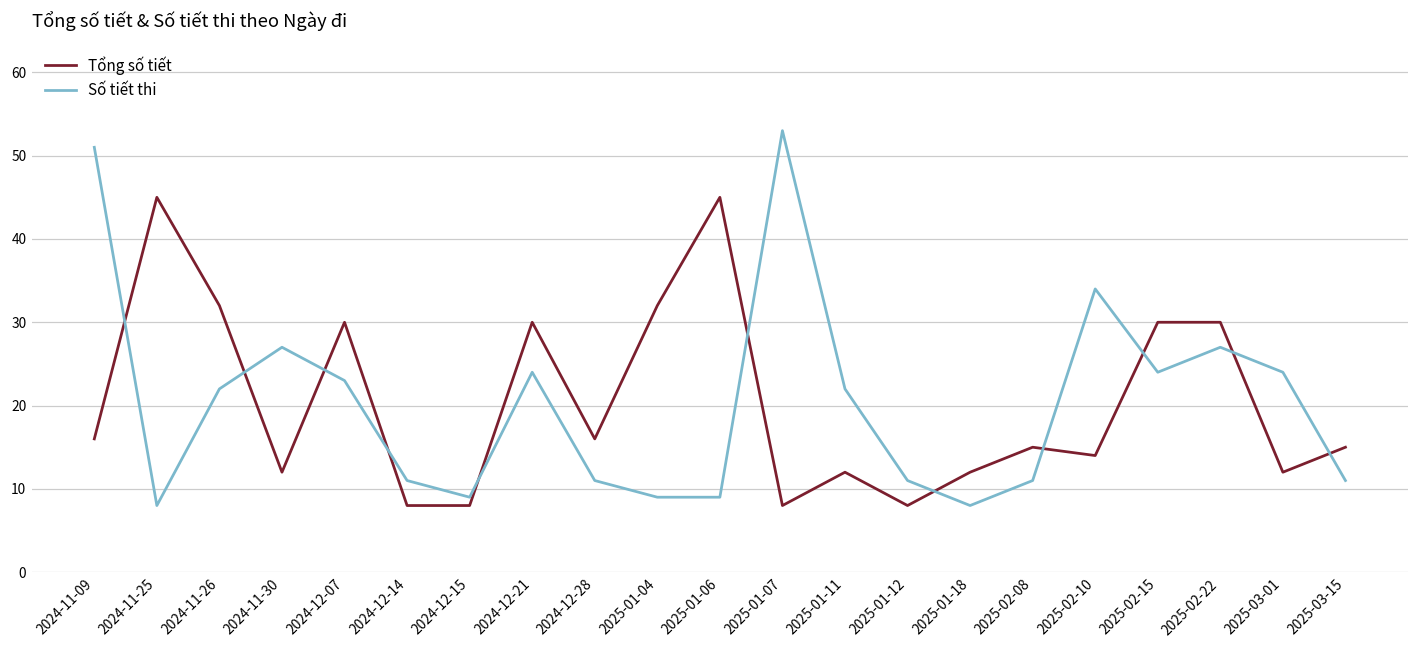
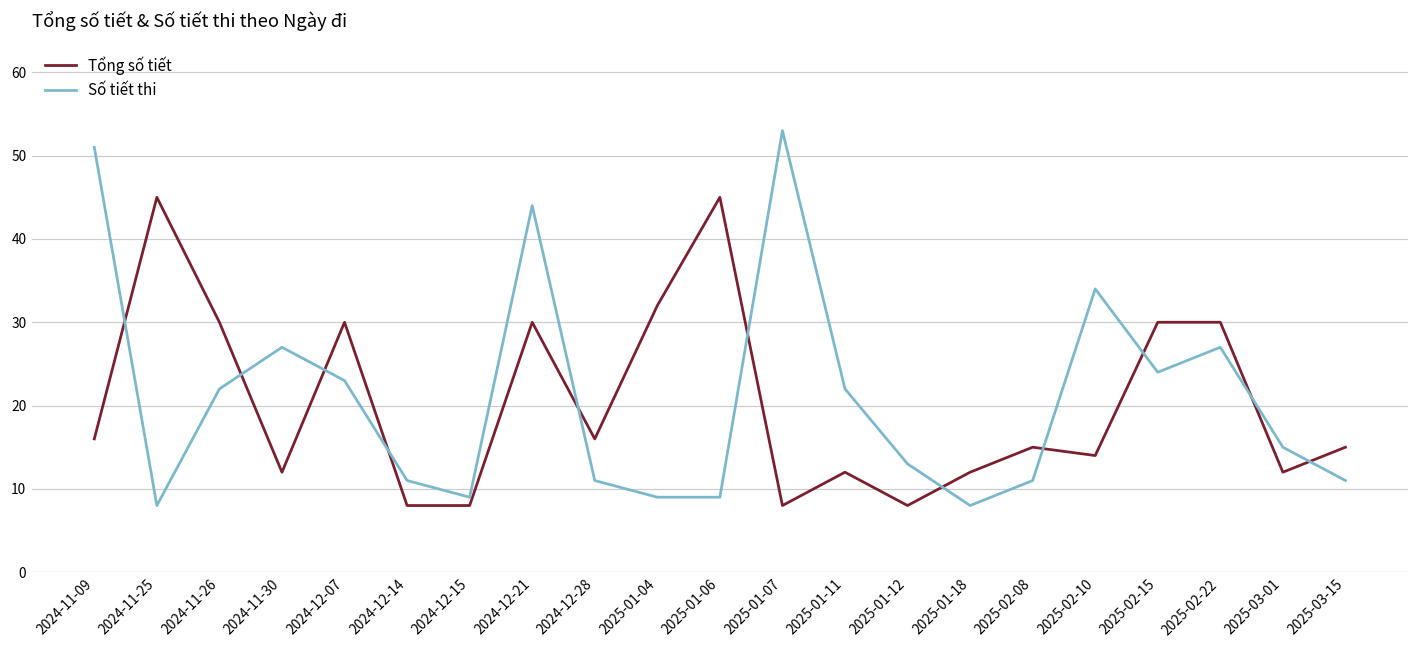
Tổng số tiết, 2024-11-26: 32 -> 30
Số tiết thi, 2024-12-21: 24 -> 44
Số tiết thi, 2025-01-12: 11 -> 13
Số tiết thi, 2025-03-01: 24 -> 15
